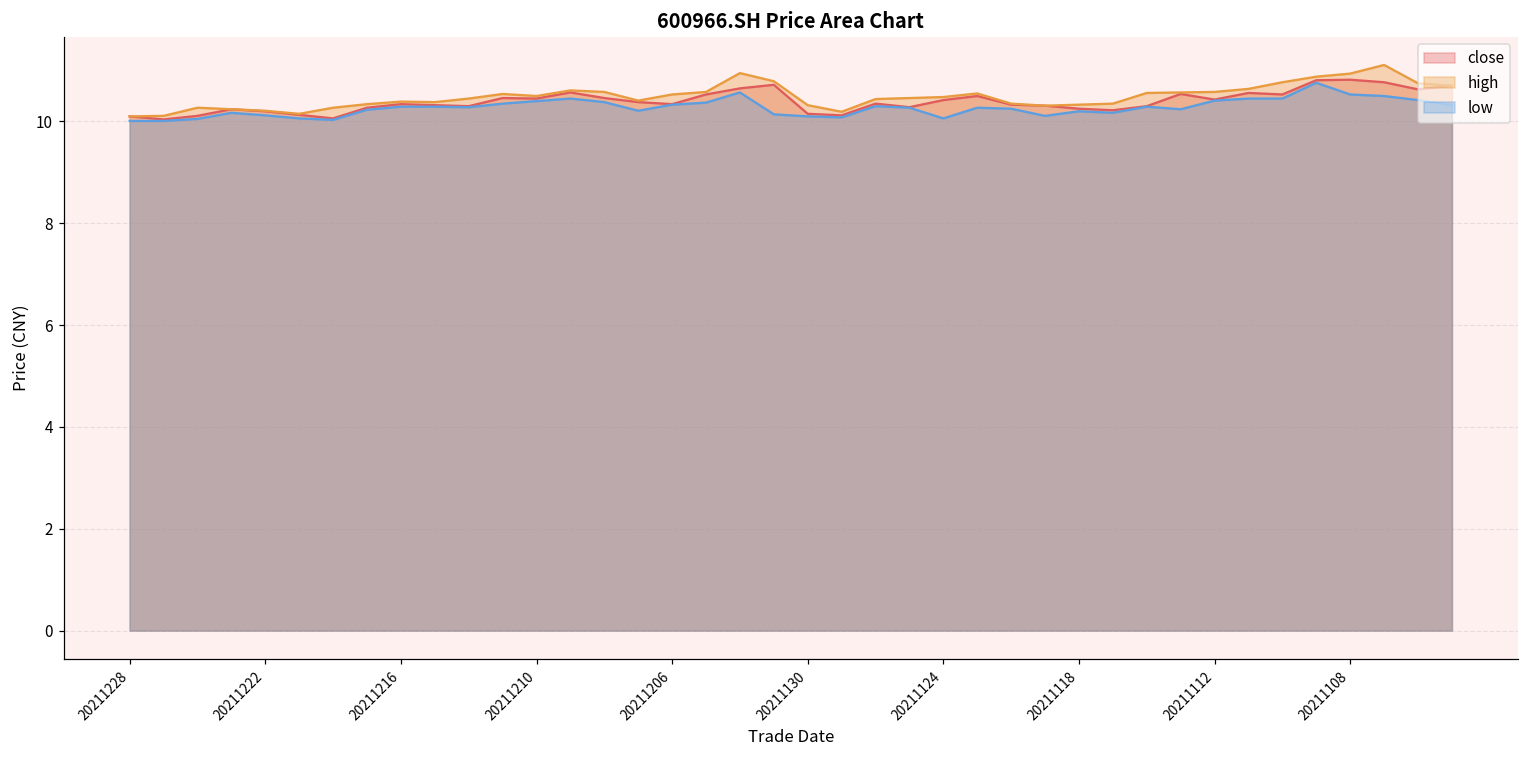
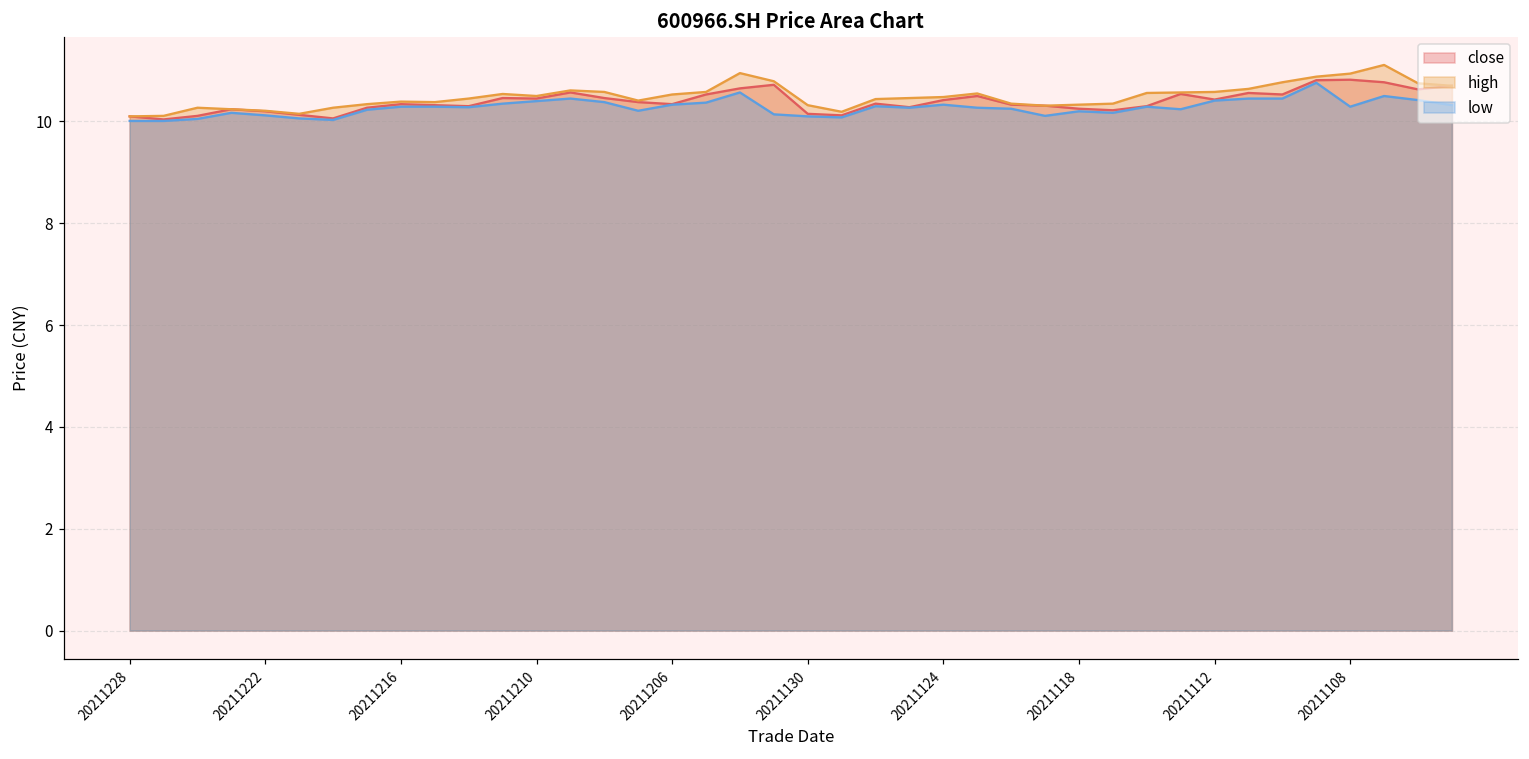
low, 20211124: 10.1 -> 10.3
low, 20211108: 10.5 -> 10.3
